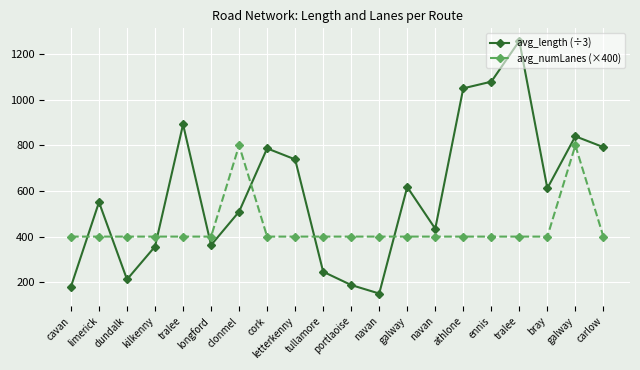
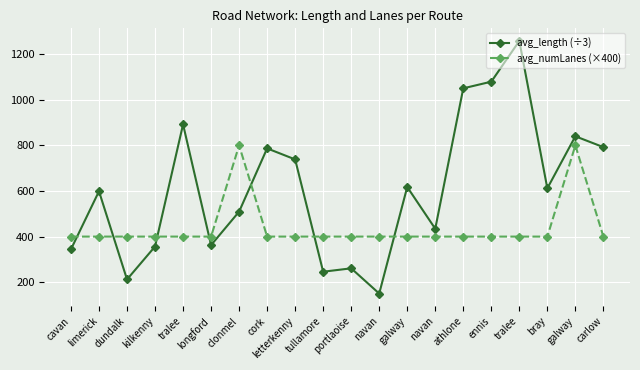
avg_length (÷3), cavan: 180 -> 340
avg_length (÷3), limerick: 550 -> 600
avg_length (÷3), portlaoise: 190 -> 260
